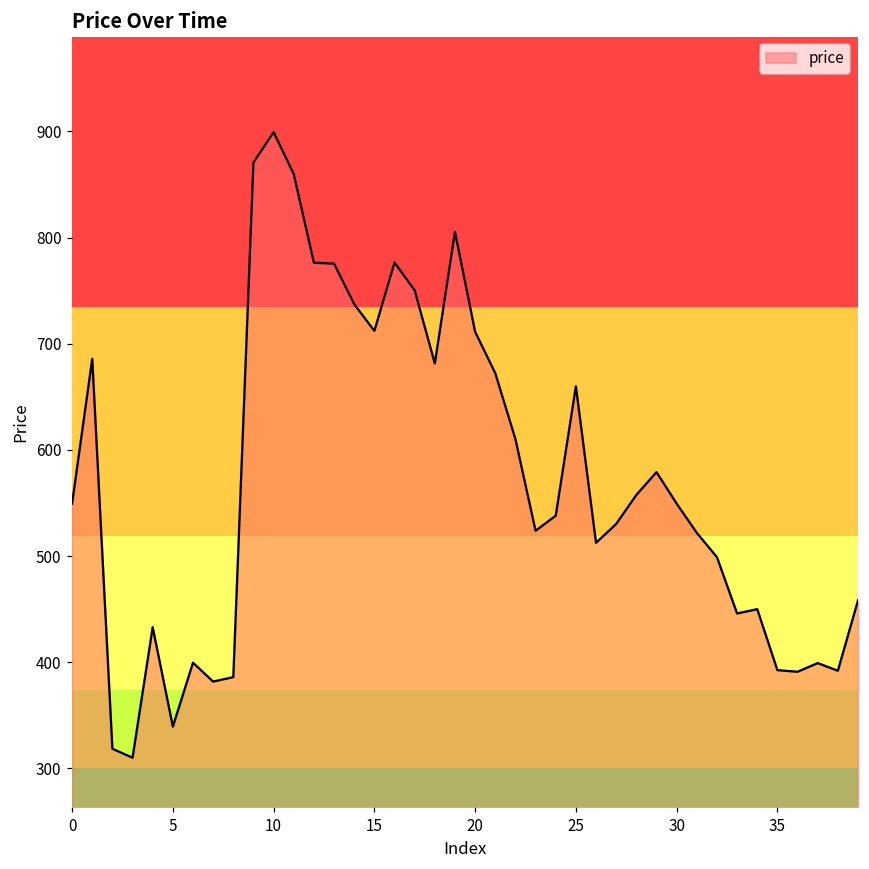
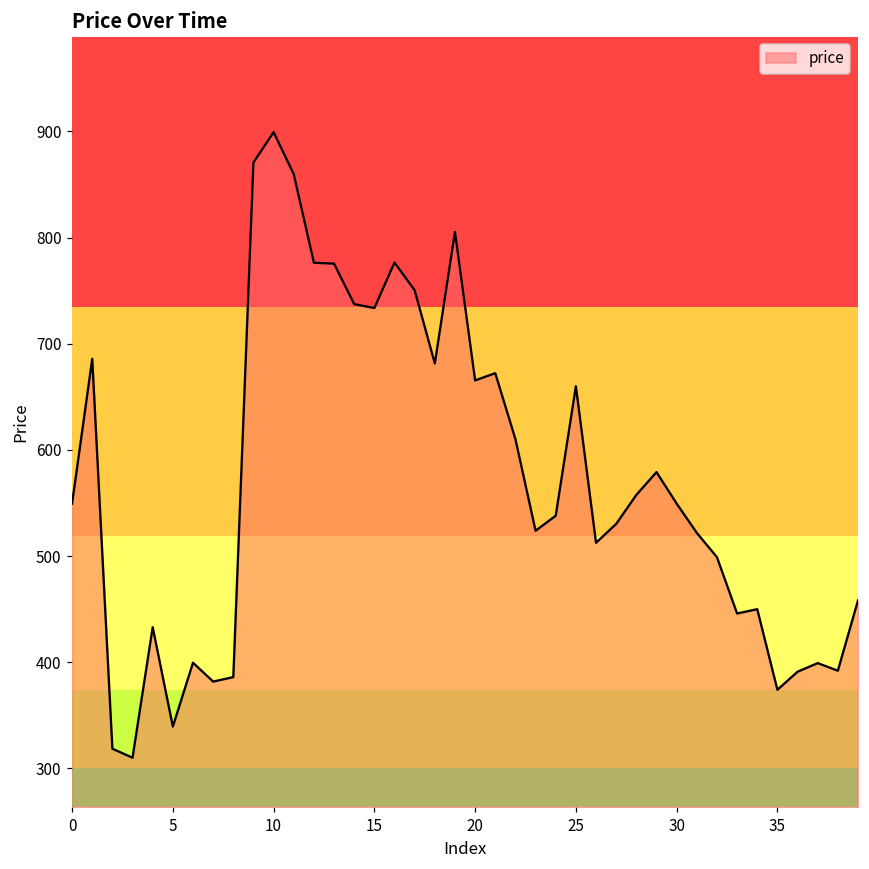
15: 710 -> 730
20: 710 -> 670
35: 390 -> 370
